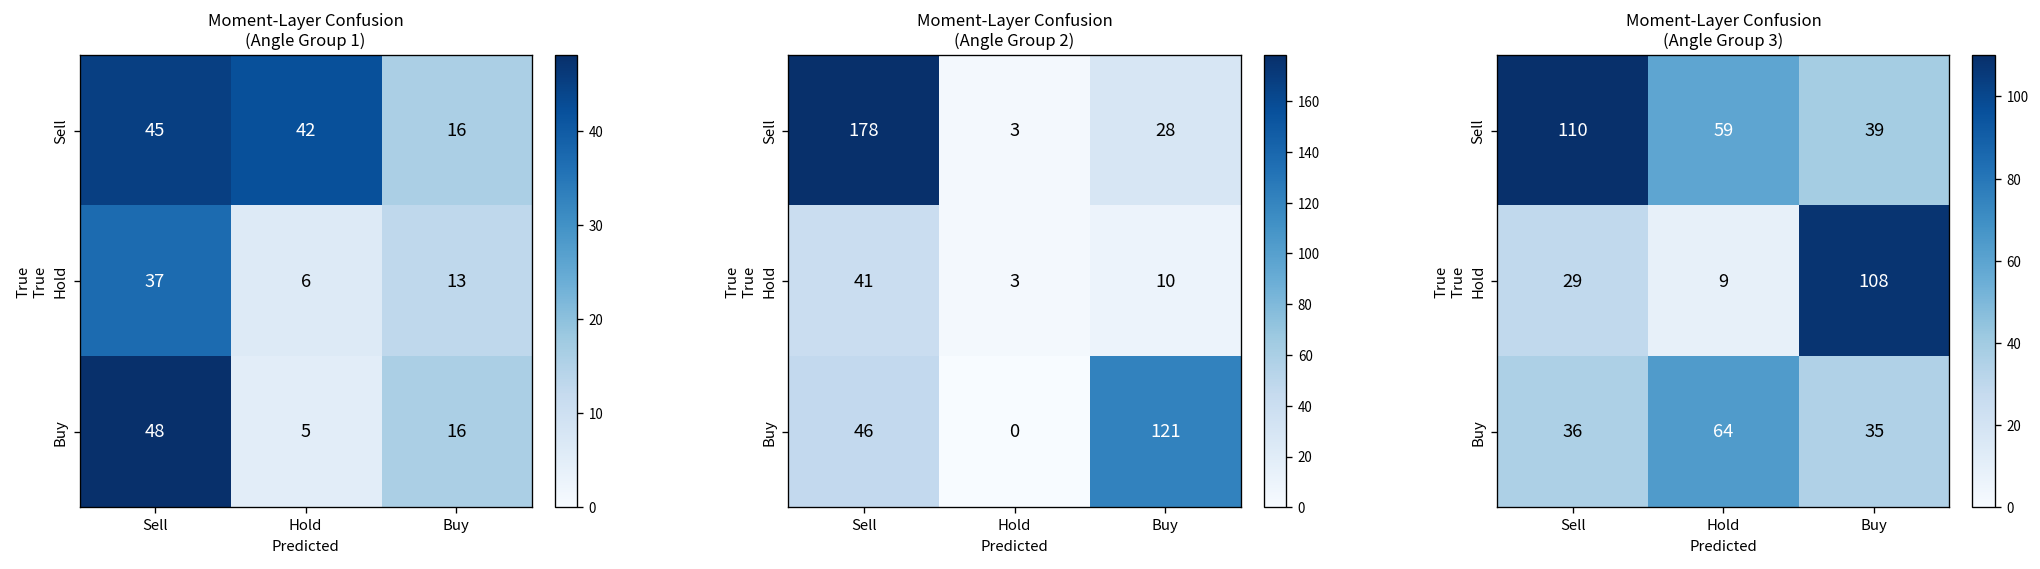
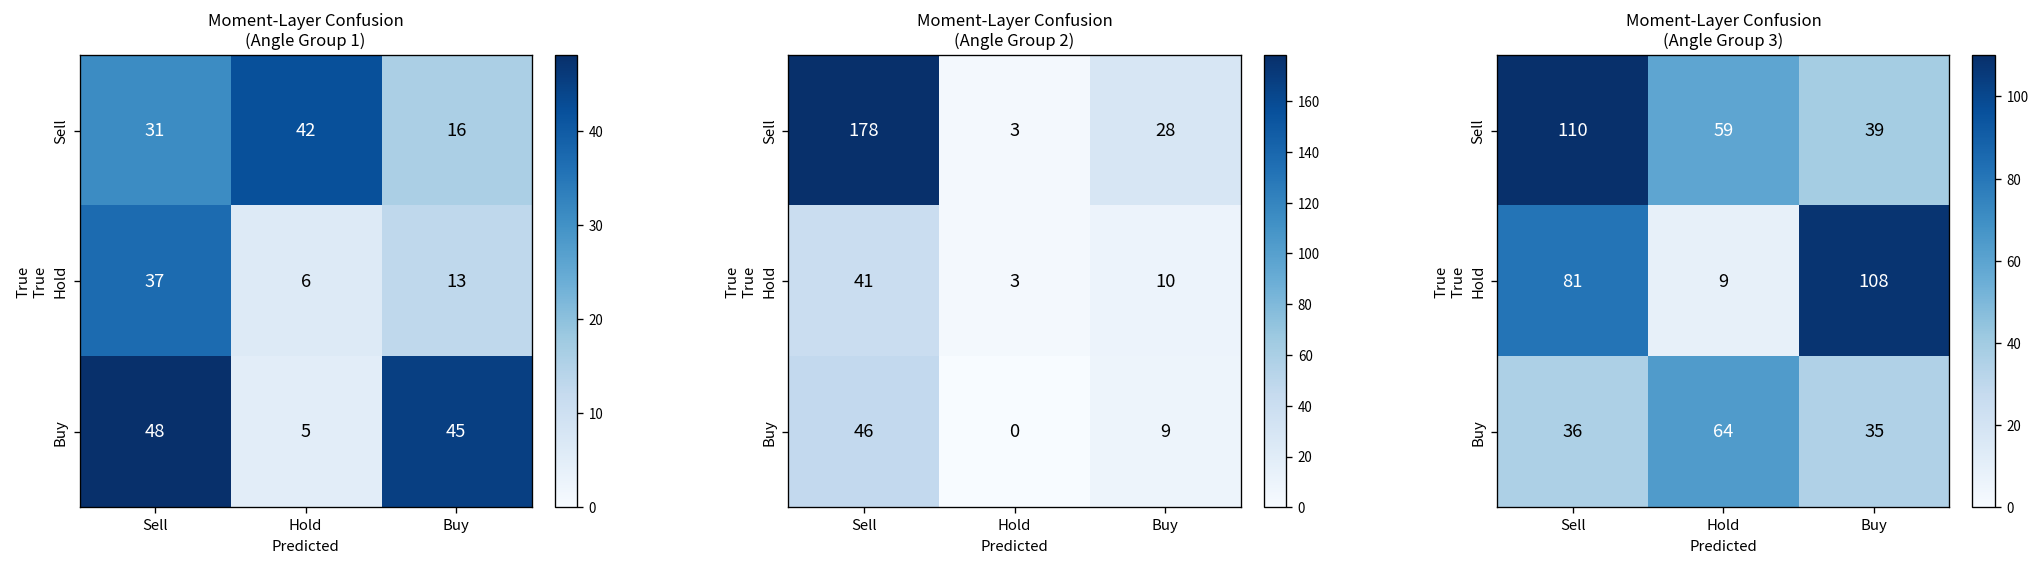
Moment-Layer Confusion (Angle Group 1), Sell, Sell: 45 -> 31
Moment-Layer Confusion (Angle Group 1), Buy, Buy: 16 -> 45
Moment-Layer Confusion (Angle Group 2), Buy, Buy: 121 -> 9
Moment-Layer Confusion (Angle Group 3), Hold, Sell: 29 -> 81
